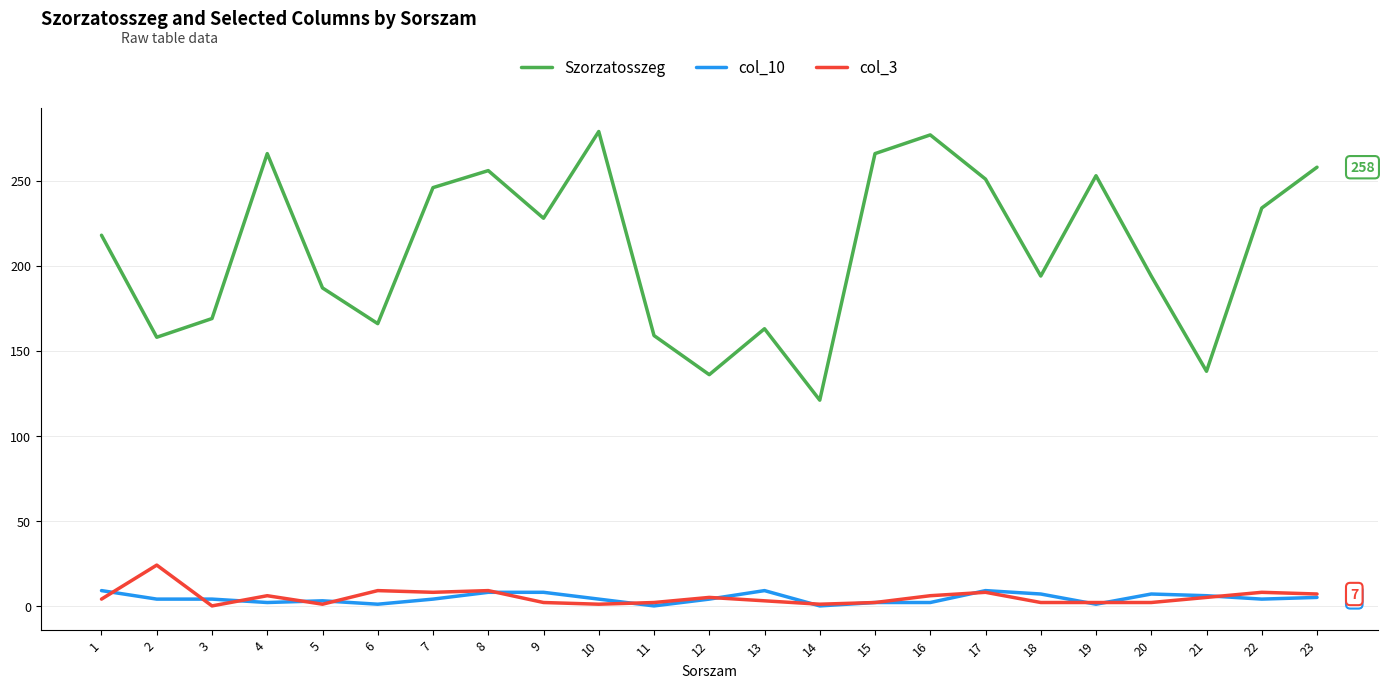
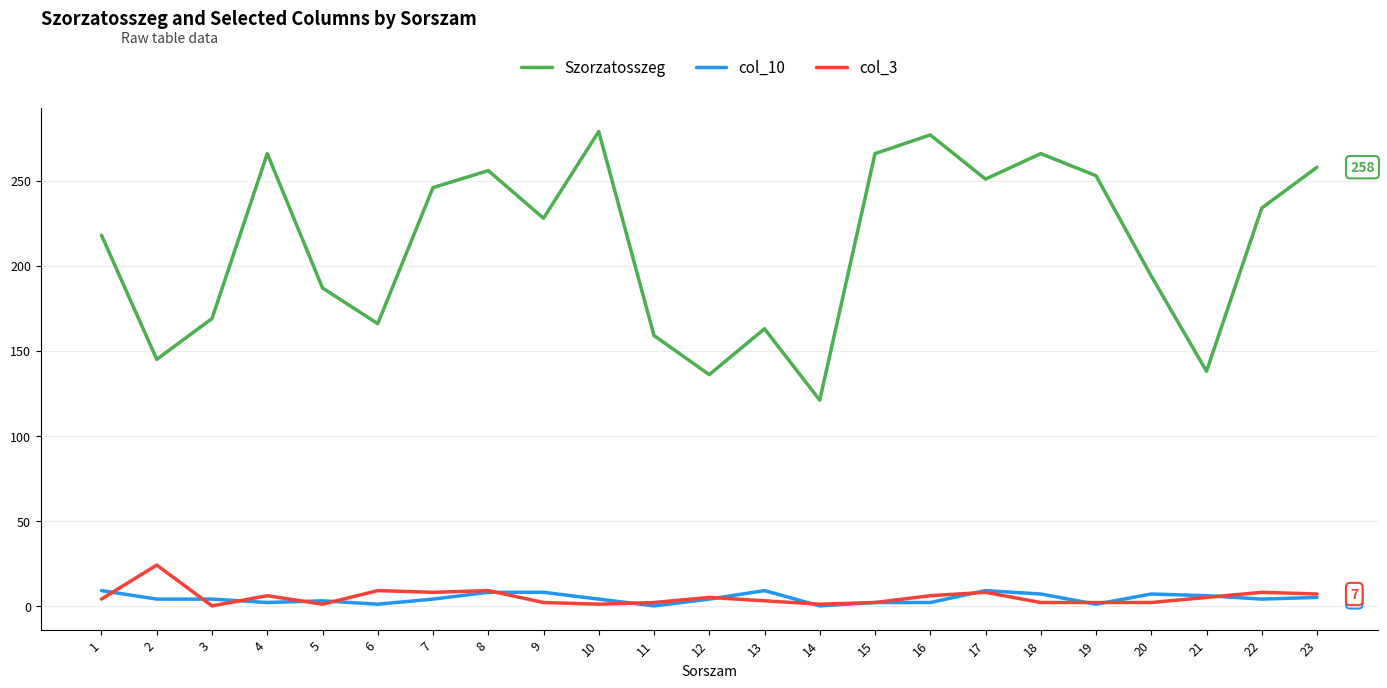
Szorzatosszeg, 2: 158 -> 145
Szorzatosszeg, 18: 194 -> 266
